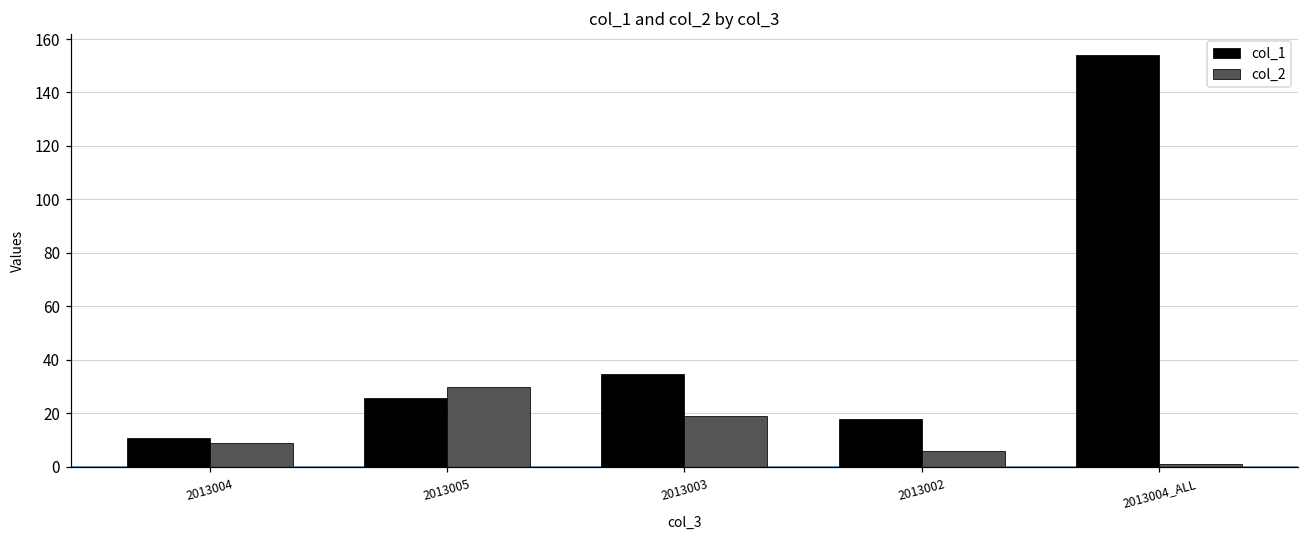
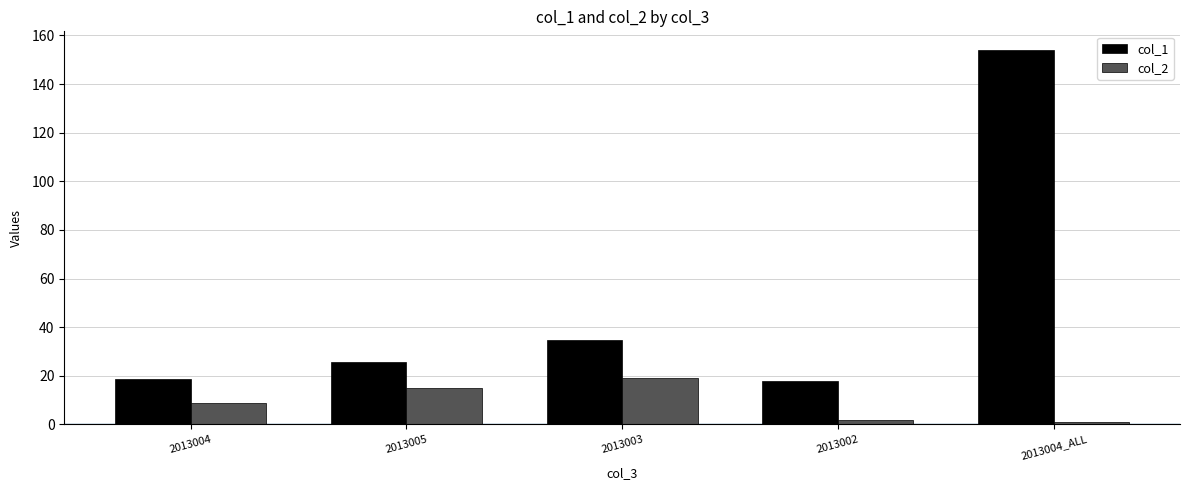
col_1, 2013004: 11 -> 19
col_2, 2013005: 30 -> 15
col_2, 2013002: 6 -> 2
